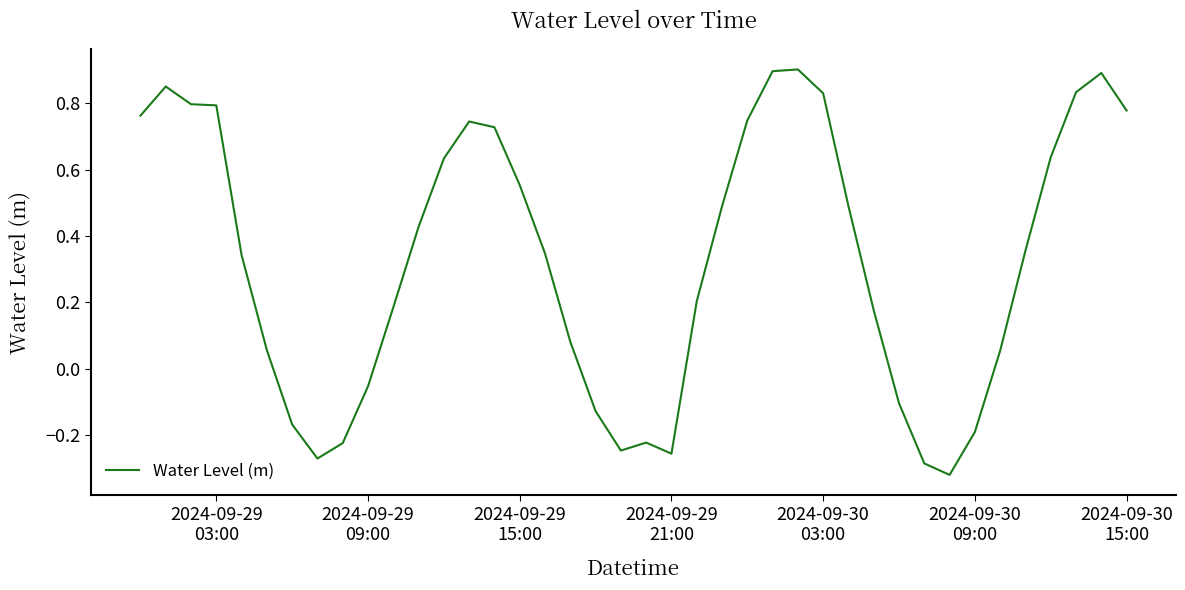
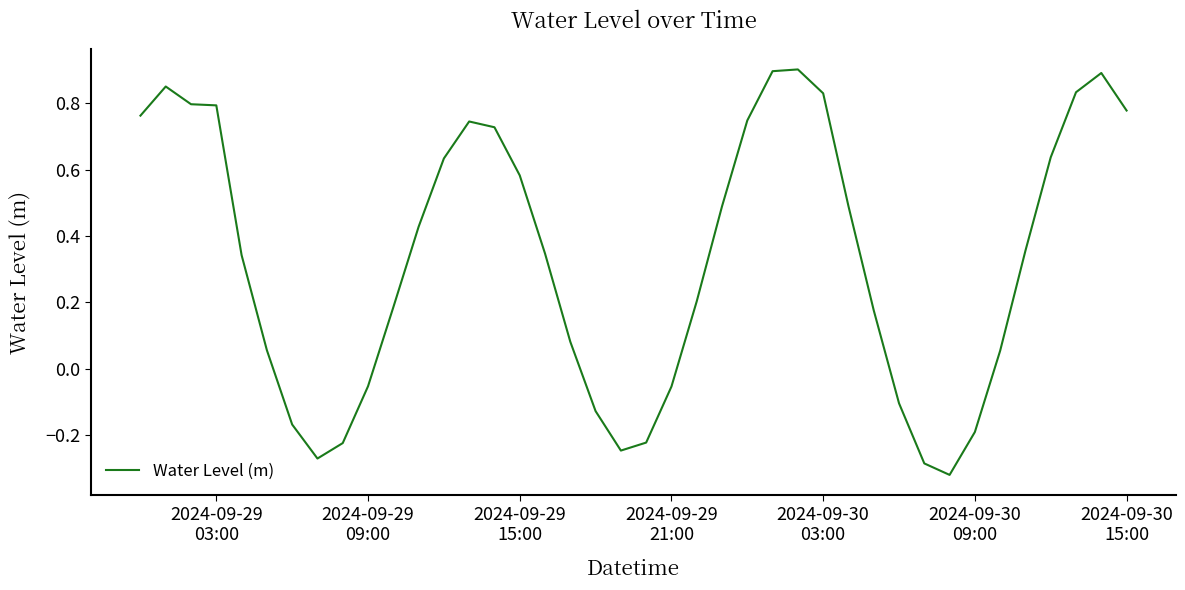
2024-09-29 15:00: 0.55 -> 0.58
2024-09-29 21:00: -0.25 -> -0.05
